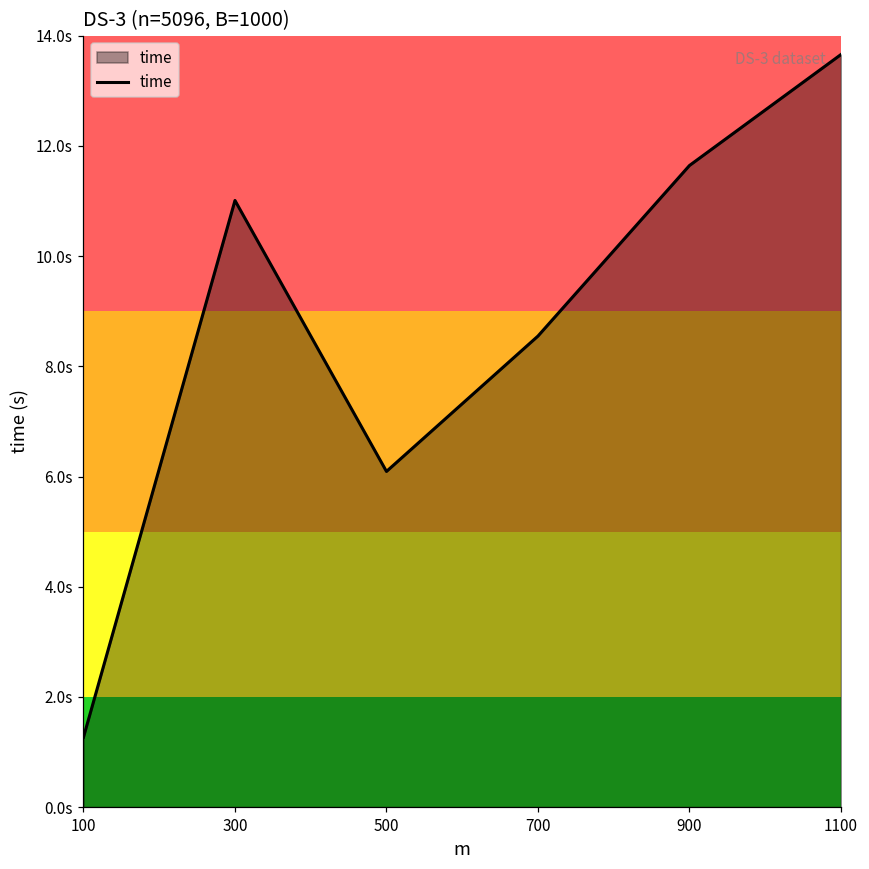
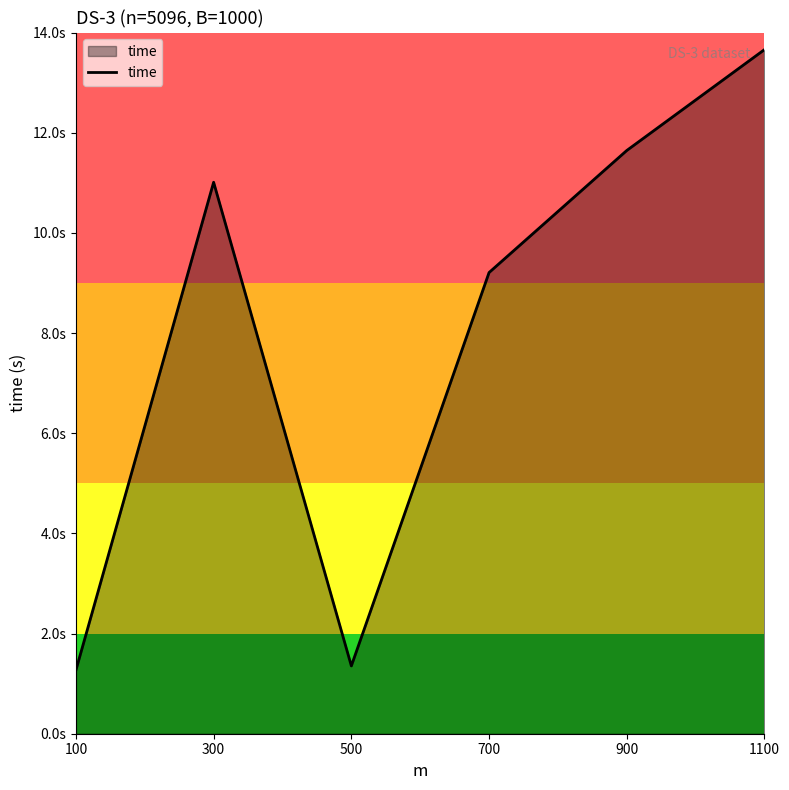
500: 6.1s -> 1.4s
700: 8.5s -> 9.2s
